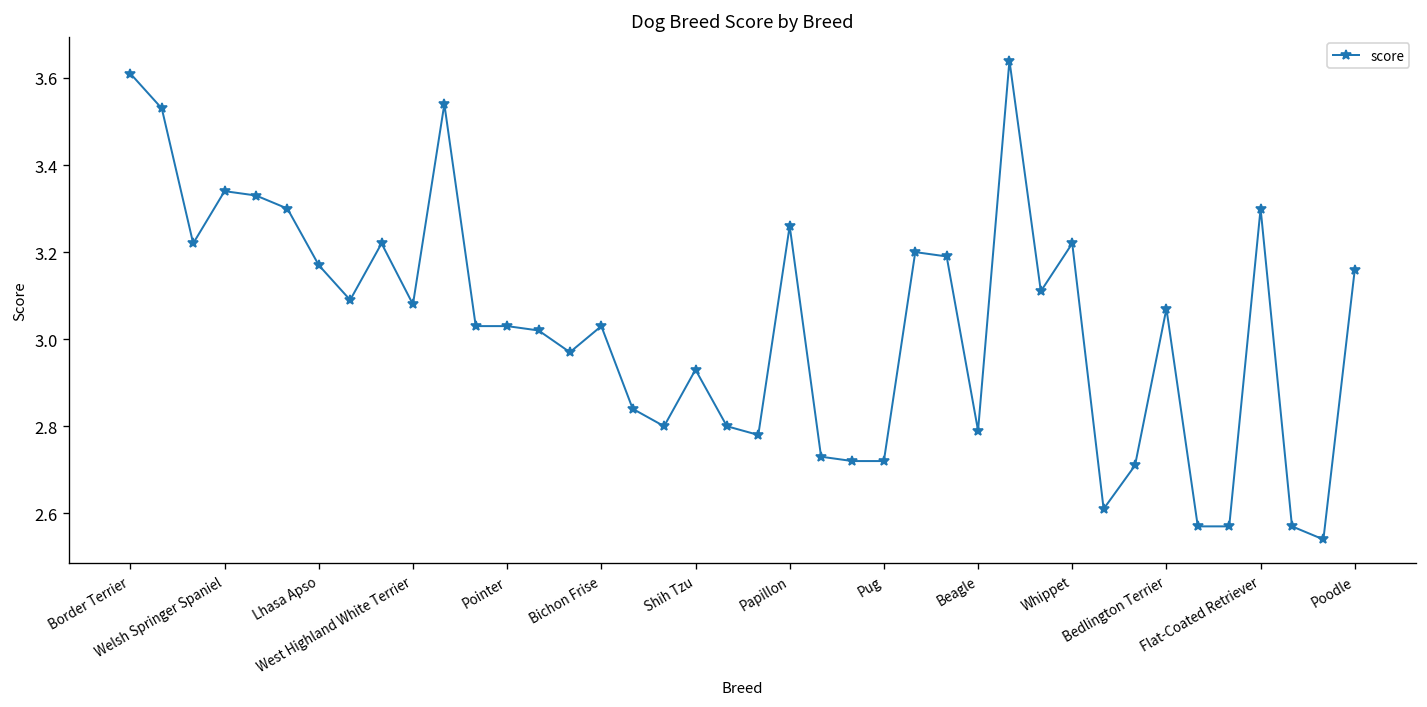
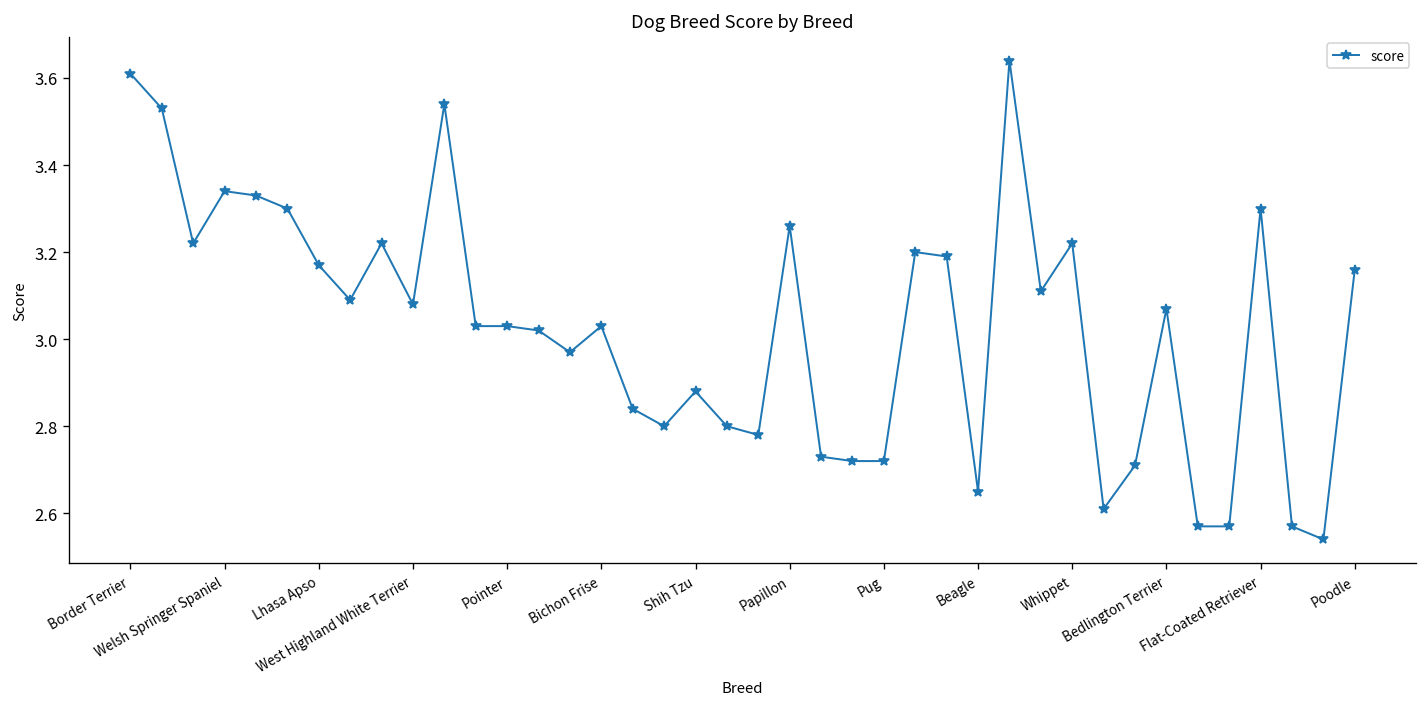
Shih Tzu: 2.93 -> 2.88
Beagle: 2.79 -> 2.65
